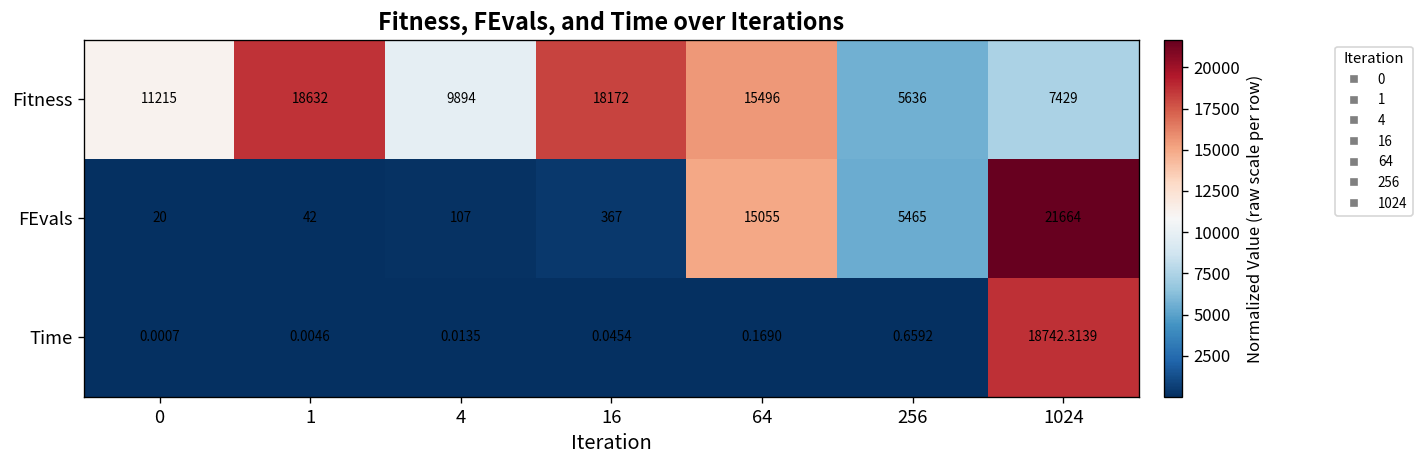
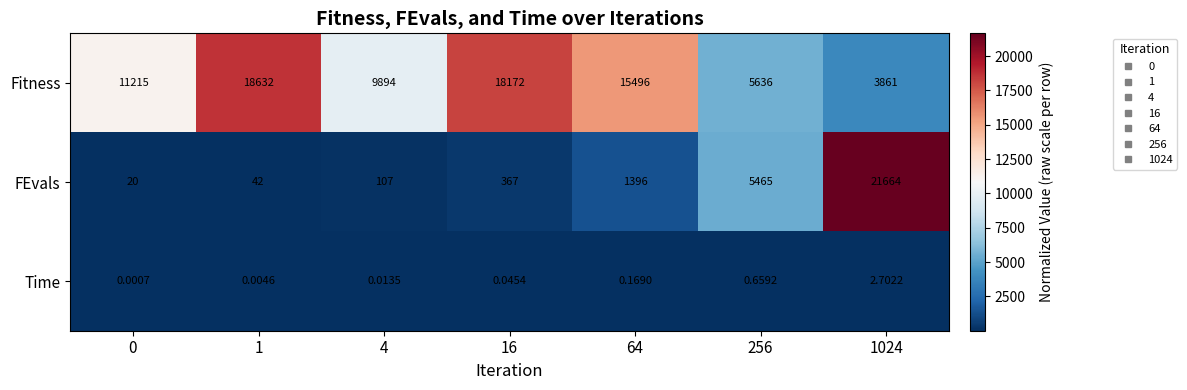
Fitness, 1024: 7429 -> 3861
FEvals, 64: 15055 -> 1396
Time, 1024: 18742.3139 -> 2.7022
